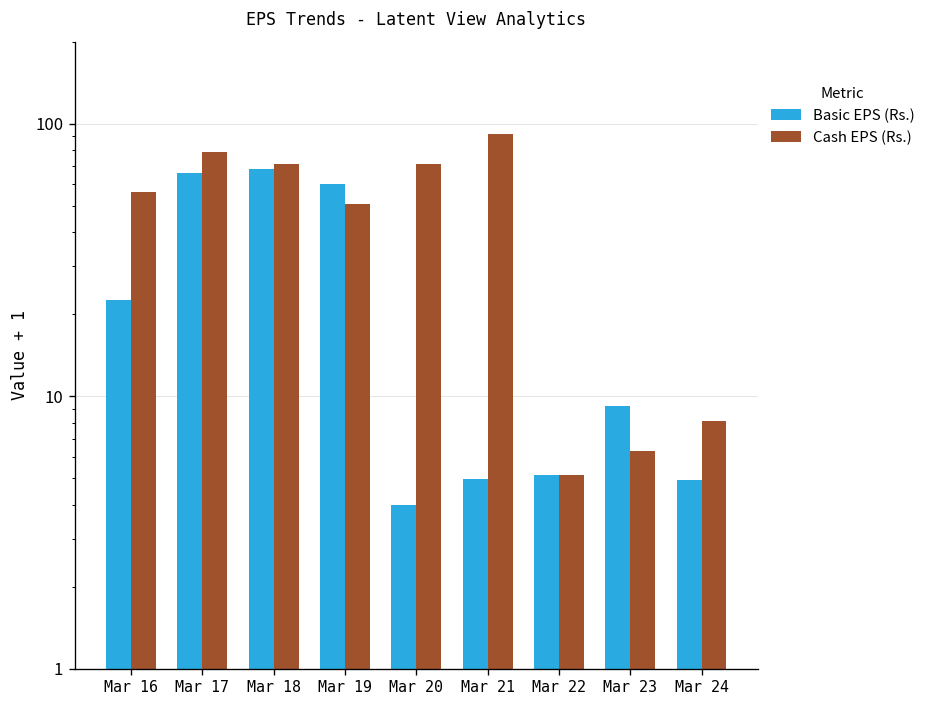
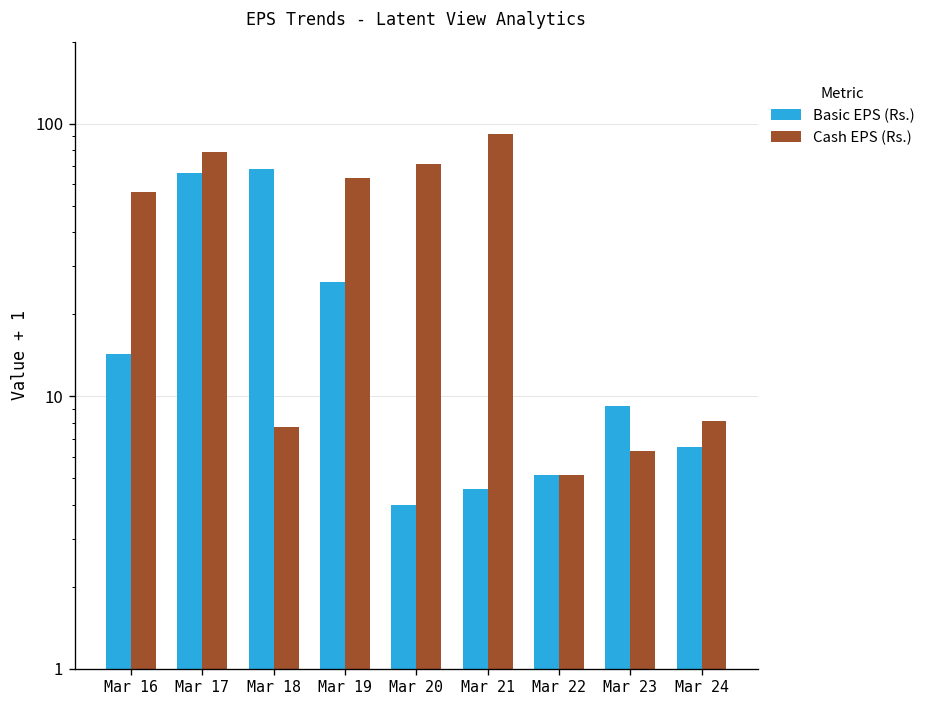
Basic EPS (Rs.), Mar 16: 23 -> 14
Cash EPS (Rs.), Mar 18: 71 -> 7.7
Basic EPS (Rs.), Mar 19: 60 -> 26
Cash EPS (Rs.), Mar 19: 51 -> 63
Basic EPS (Rs.), Mar 21: 5.0 -> 4.6
Basic EPS (Rs.), Mar 24: 5.0 -> 6.5
